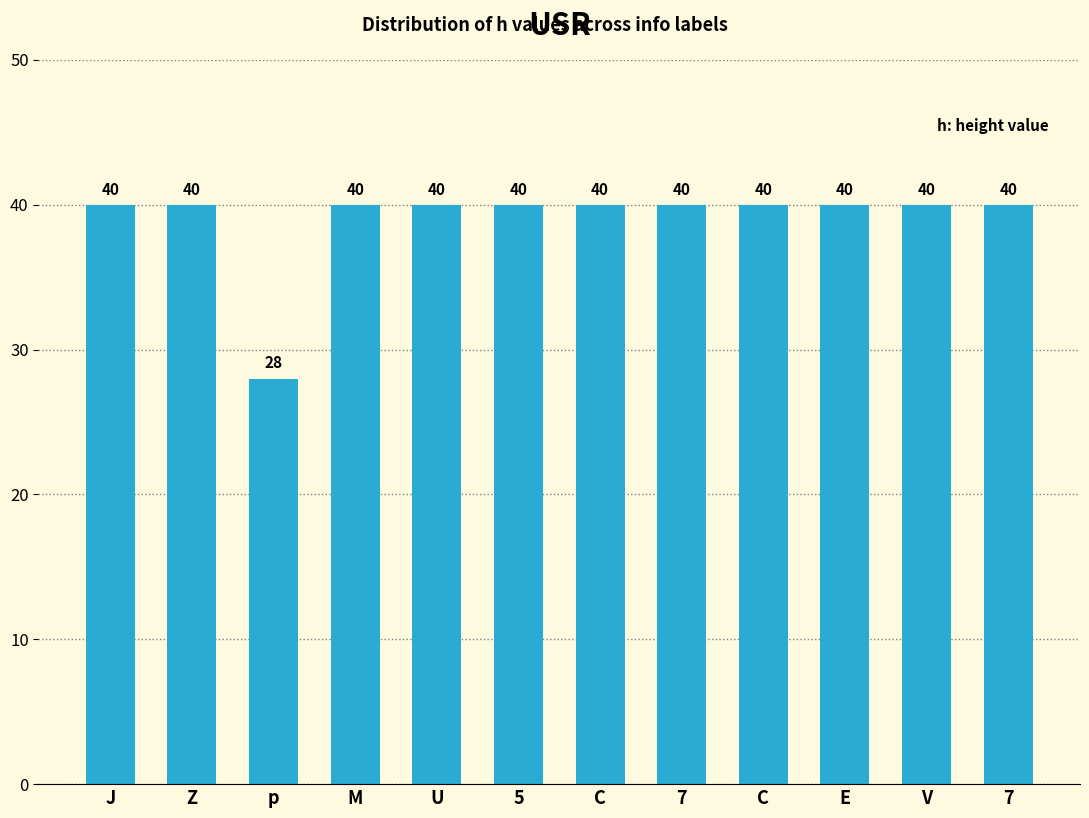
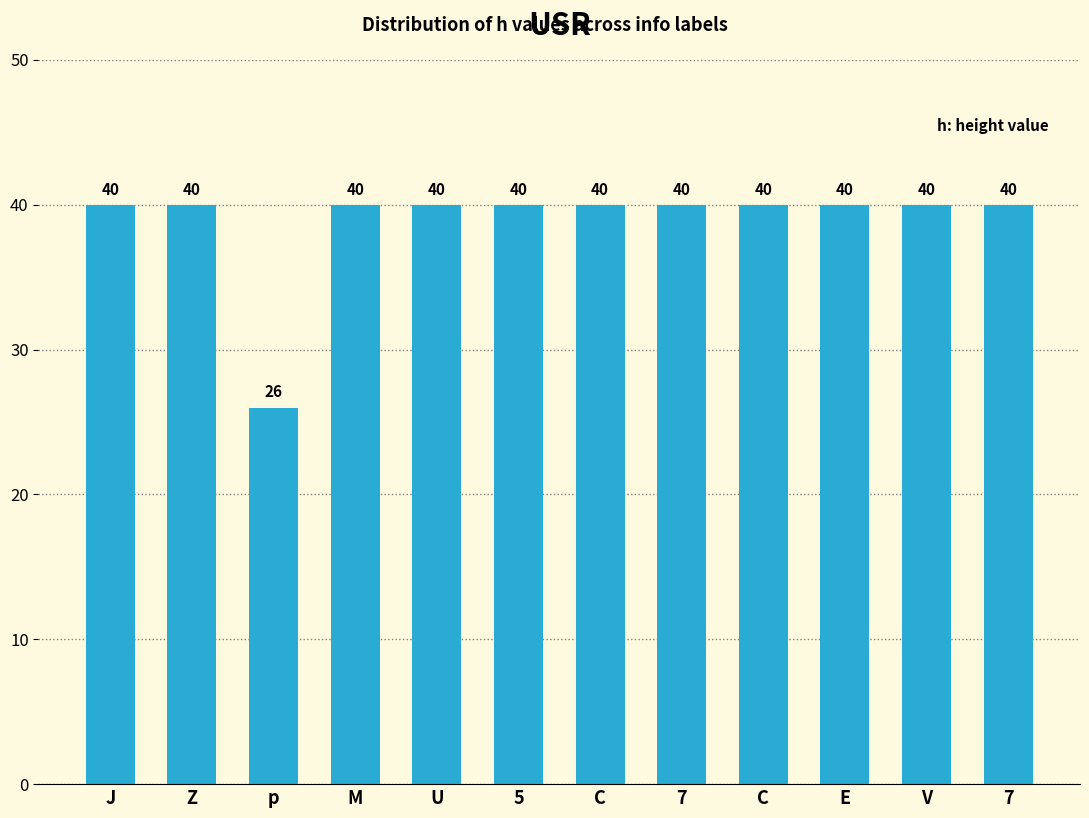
p: 28 -> 26
